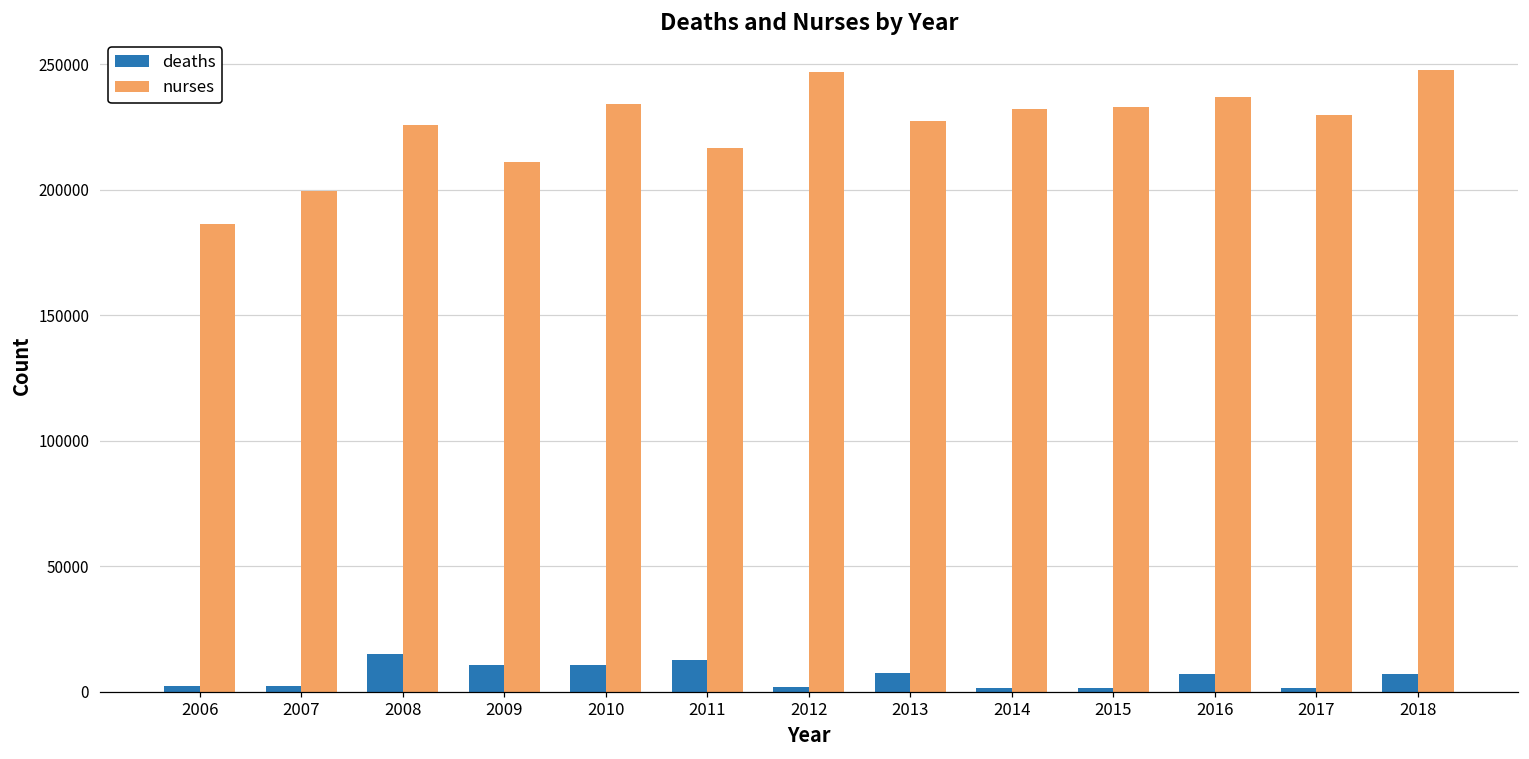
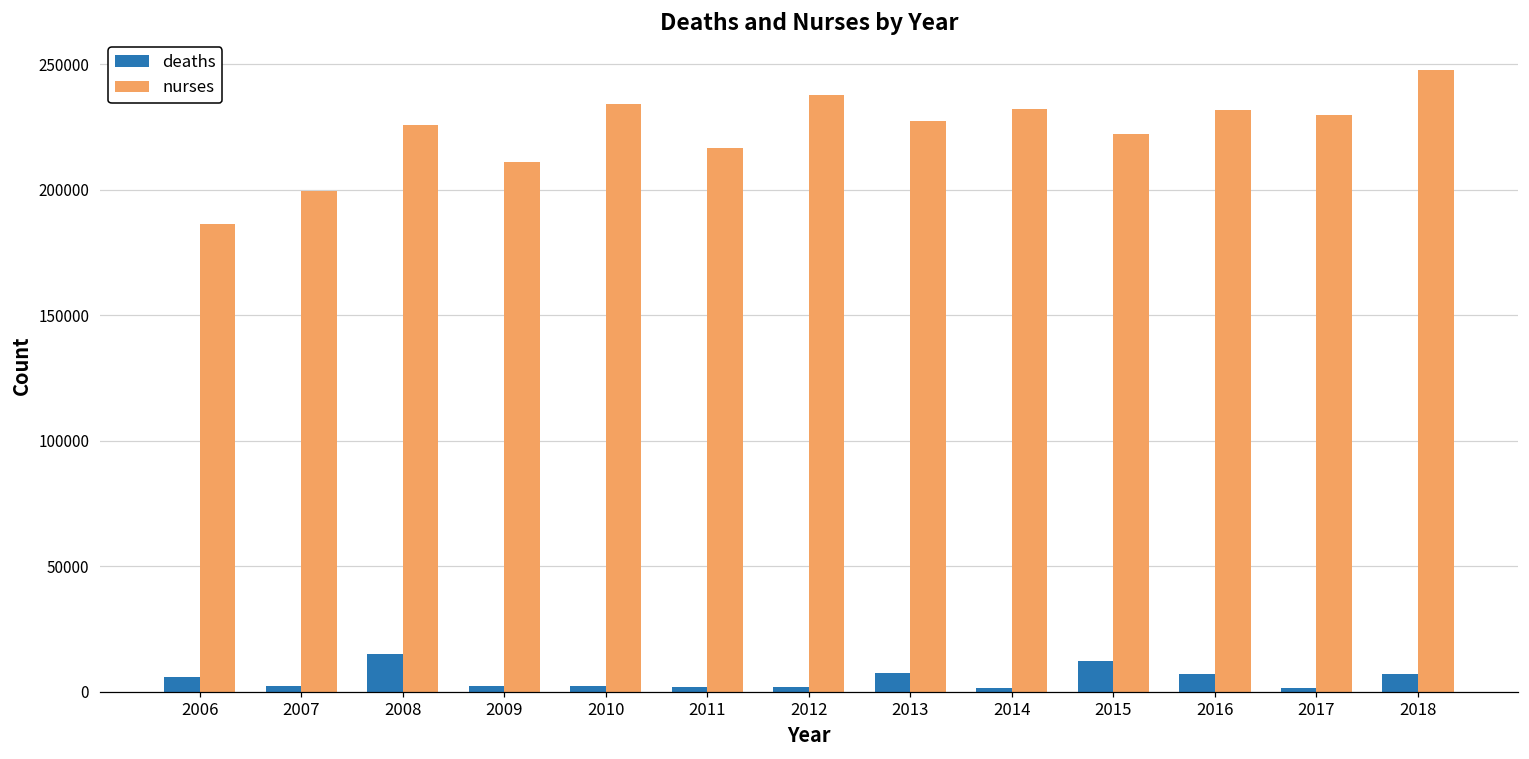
deaths, 2006: 2000 -> 6000
deaths, 2009: 10000 -> 2000
deaths, 2010: 10000 -> 2000
deaths, 2011: 13000 -> 2000
nurses, 2012: 247000 -> 238000
deaths, 2015: 1000 -> 12000
nurses, 2015: 233000 -> 222000
nurses, 2016: 237000 -> 232000
